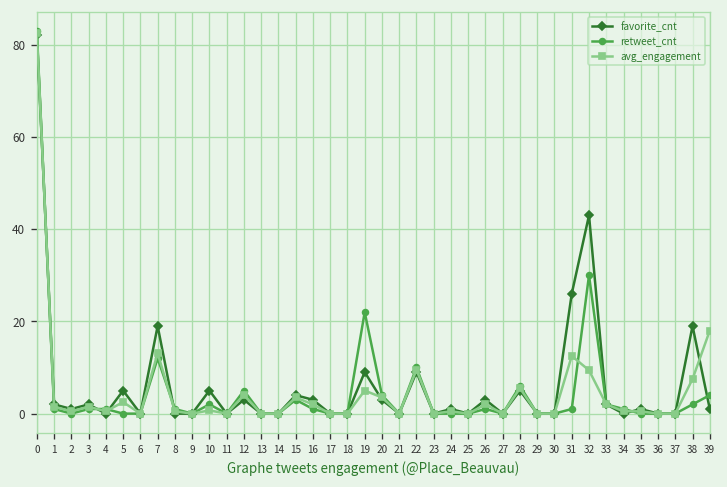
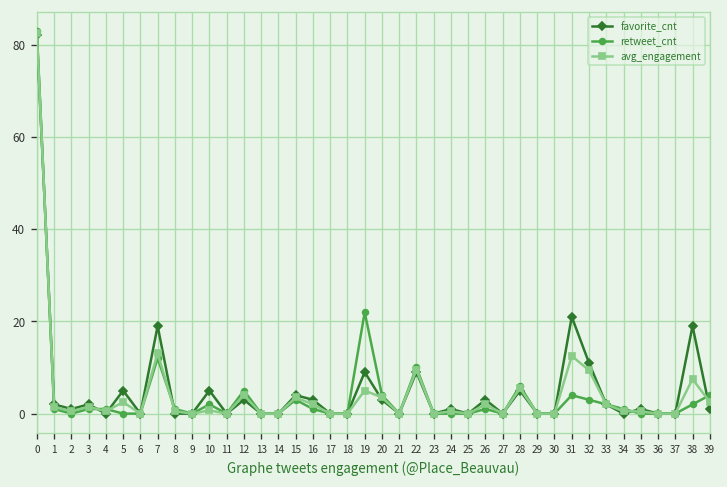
favorite_cnt, 31: 26 -> 21
retweet_cnt, 31: 1 -> 4
favorite_cnt, 32: 43 -> 11
retweet_cnt, 32: 30 -> 3
avg_engagement, 39: 18 -> 3
